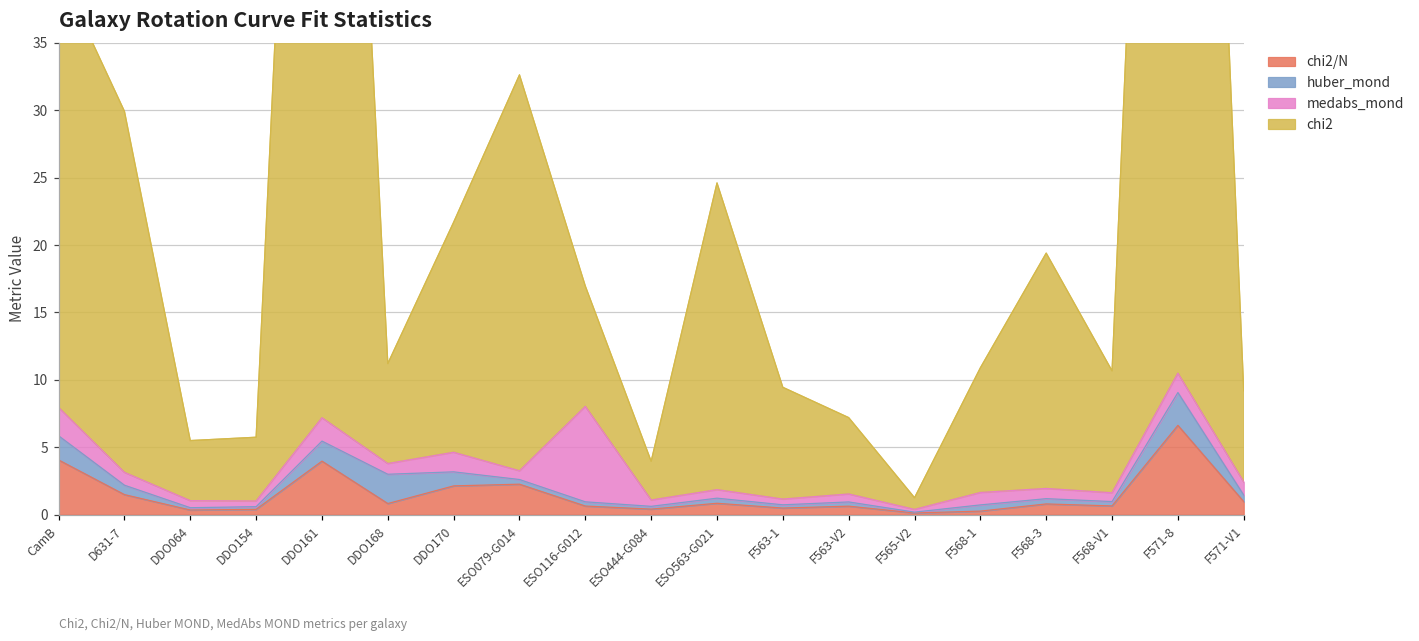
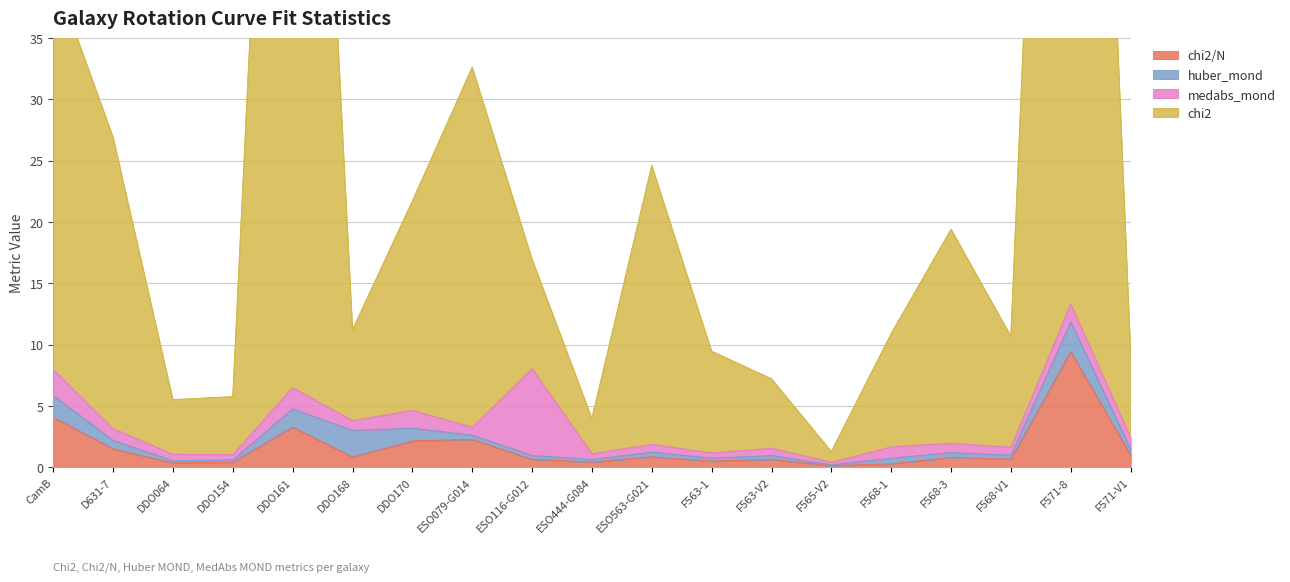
chi2, D631-7: 26.8 -> 23.8
chi2/N, DDO161: 4.0 -> 3.3
chi2/N, F571-8: 6.6 -> 9.4
